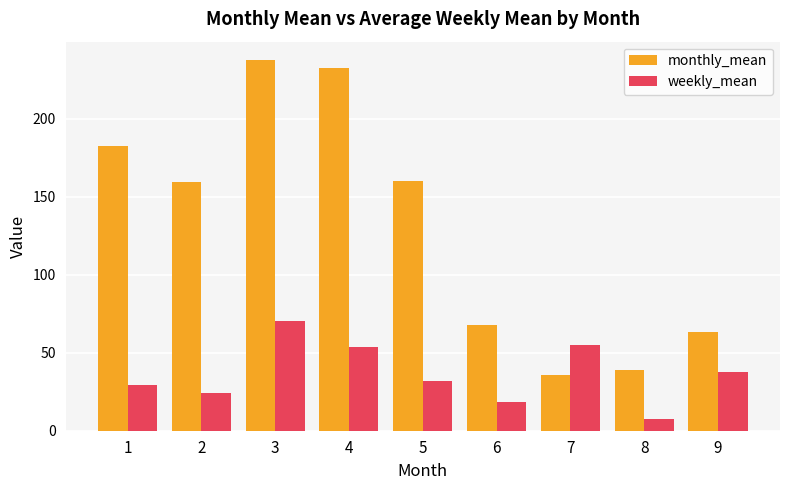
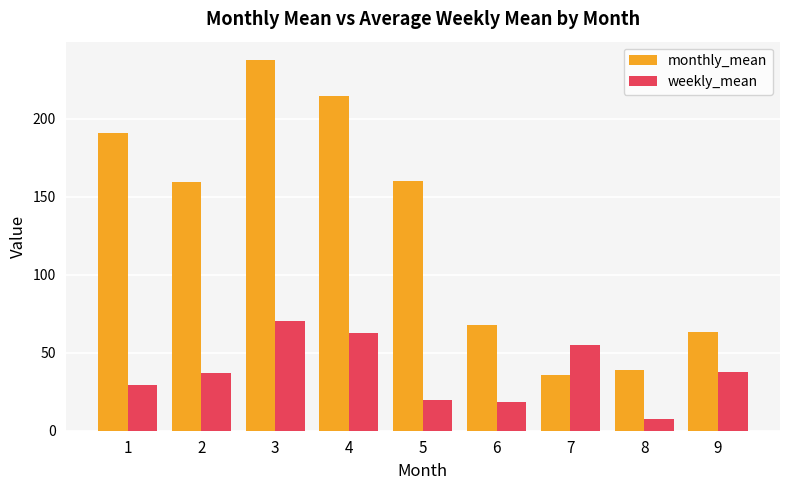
monthly_mean, 1: 182 -> 191
weekly_mean, 2: 24 -> 37
monthly_mean, 4: 233 -> 214
weekly_mean, 4: 54 -> 63
weekly_mean, 5: 32 -> 20
